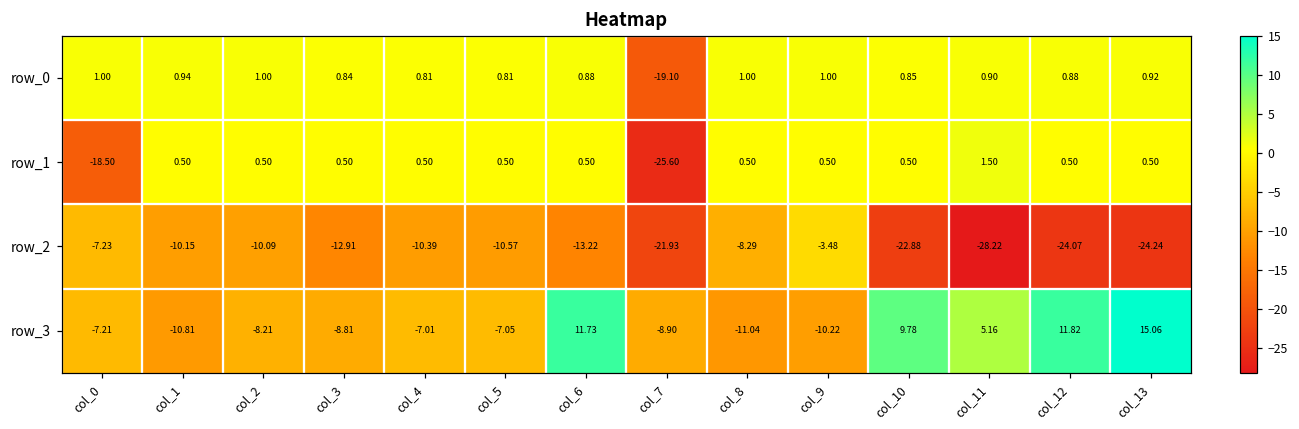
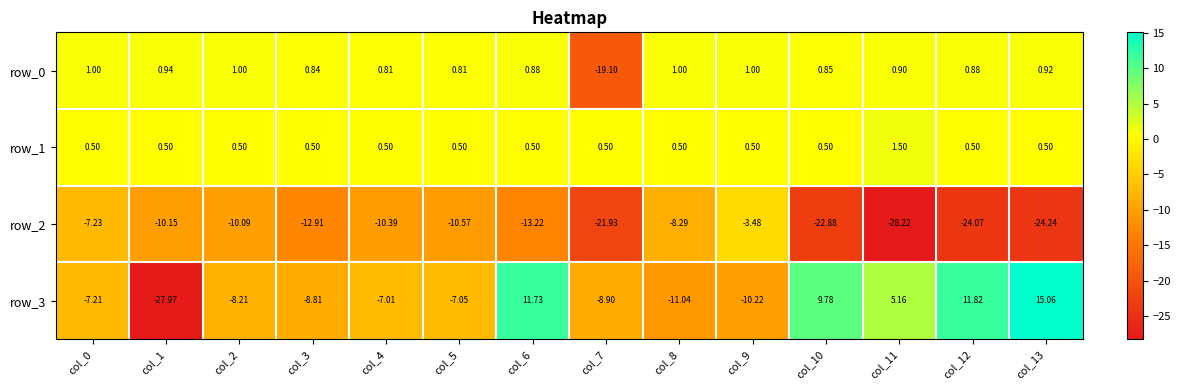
row_1, col_0: -18.50 -> 0.50
row_1, col_7: -25.60 -> 0.50
row_3, col_1: -10.81 -> -27.97
